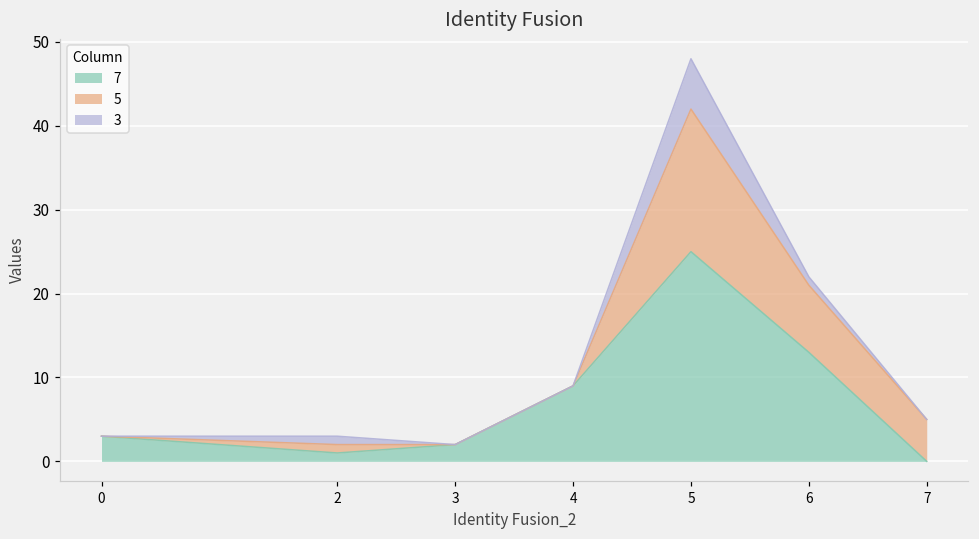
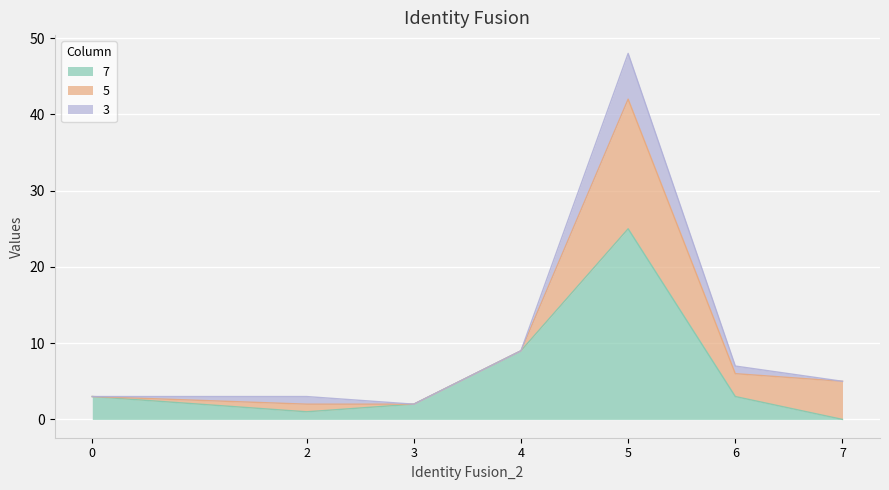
7, 6: 13 -> 3
5, 6: 8 -> 3
